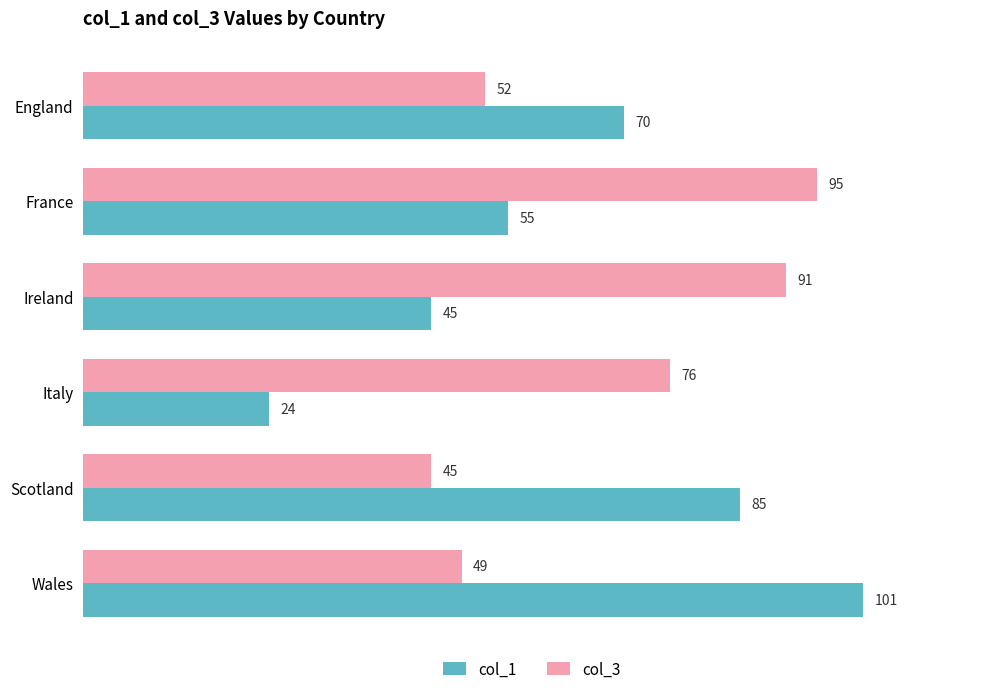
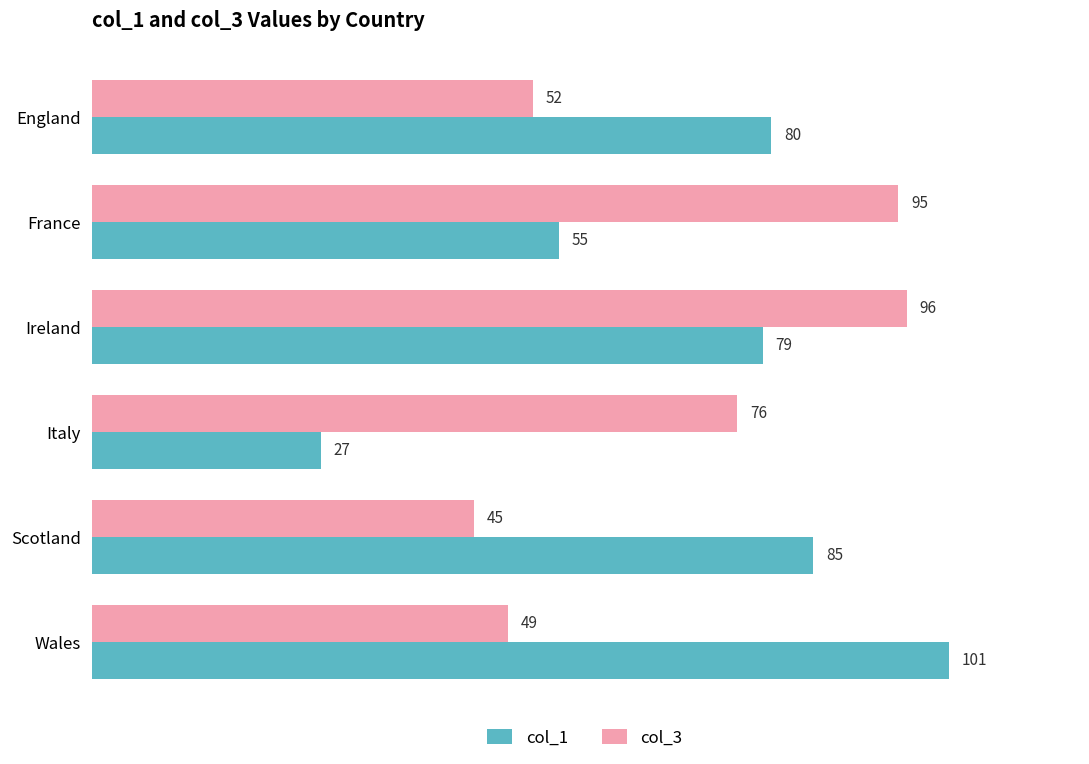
col_1, England: 70 -> 80
col_3, Ireland: 91 -> 96
col_1, Ireland: 45 -> 79
col_1, Italy: 24 -> 27
